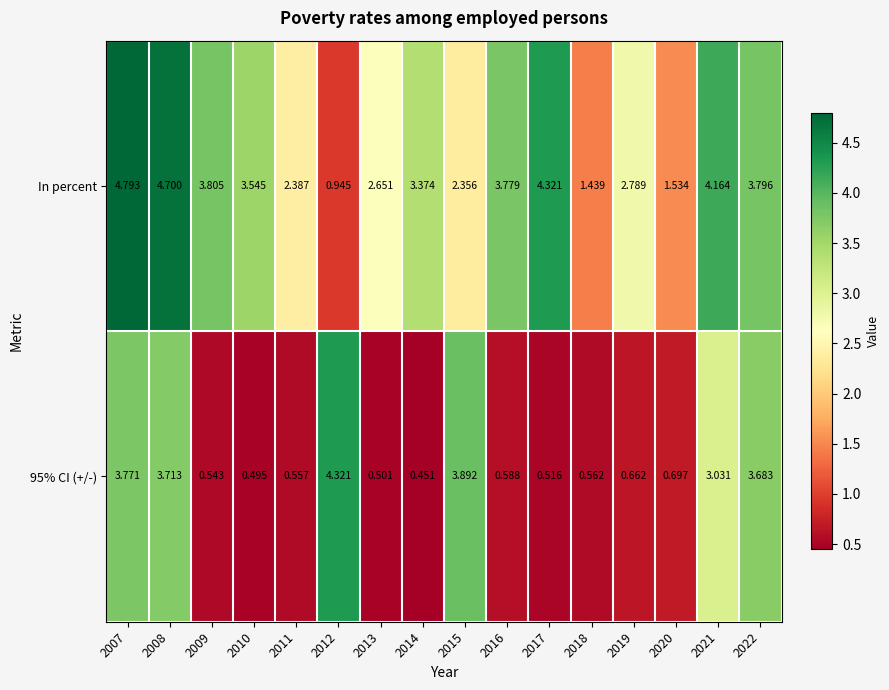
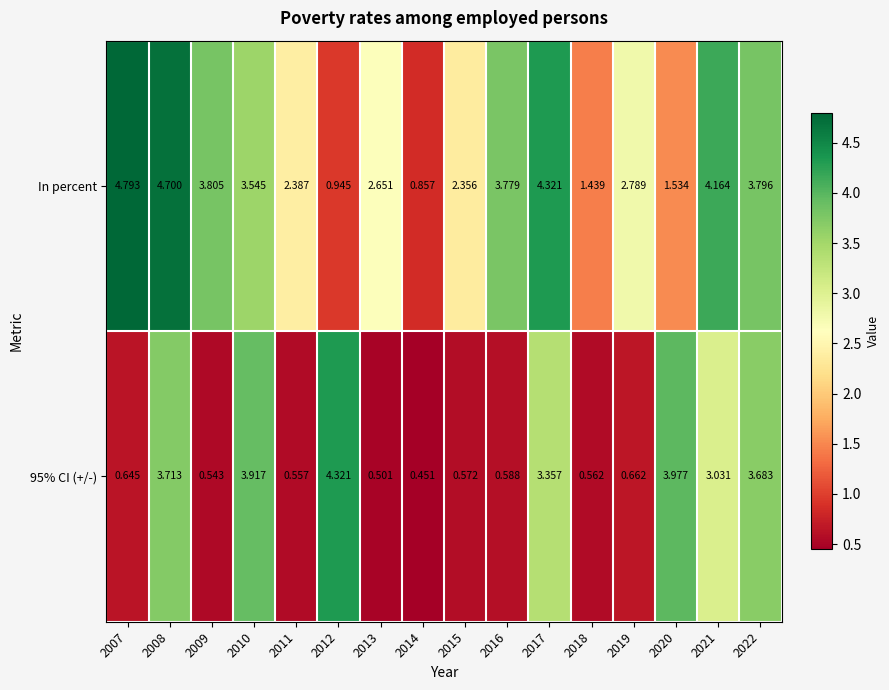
In percent, 2014: 3.374 -> 0.857
95% CI (+/-), 2007: 3.771 -> 0.645
95% CI (+/-), 2010: 0.495 -> 3.917
95% CI (+/-), 2015: 3.892 -> 0.572
95% CI (+/-), 2017: 0.516 -> 3.357
95% CI (+/-), 2020: 0.697 -> 3.977
